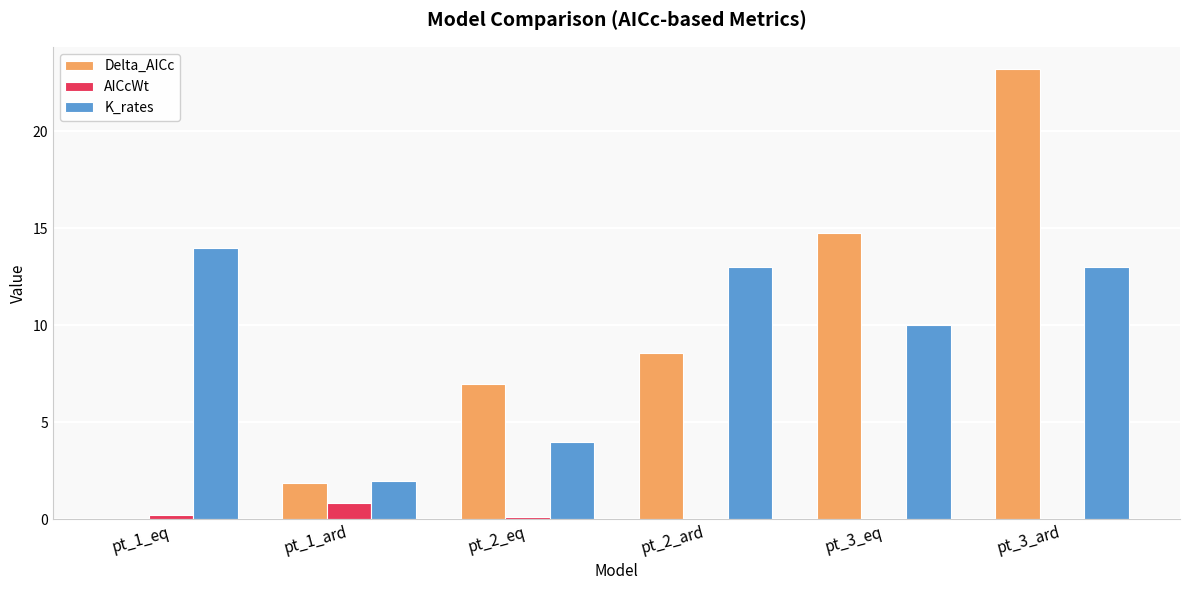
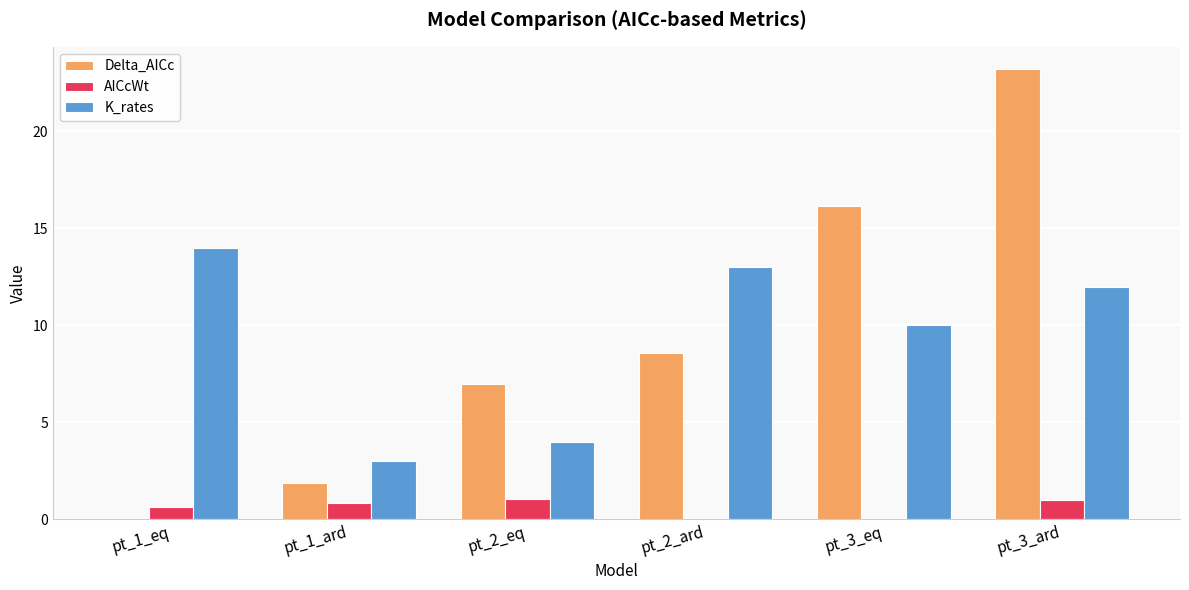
AICcWt, pt_1_eq: 0.2 -> 0.6
K_rates, pt_1_ard: 2 -> 3
AICcWt, pt_2_eq: 0.1 -> 1.0
Delta_AICc, pt_3_eq: 14.8 -> 16.1
AICcWt, pt_3_ard: 0 -> 1
K_rates, pt_3_ard: 13 -> 12
